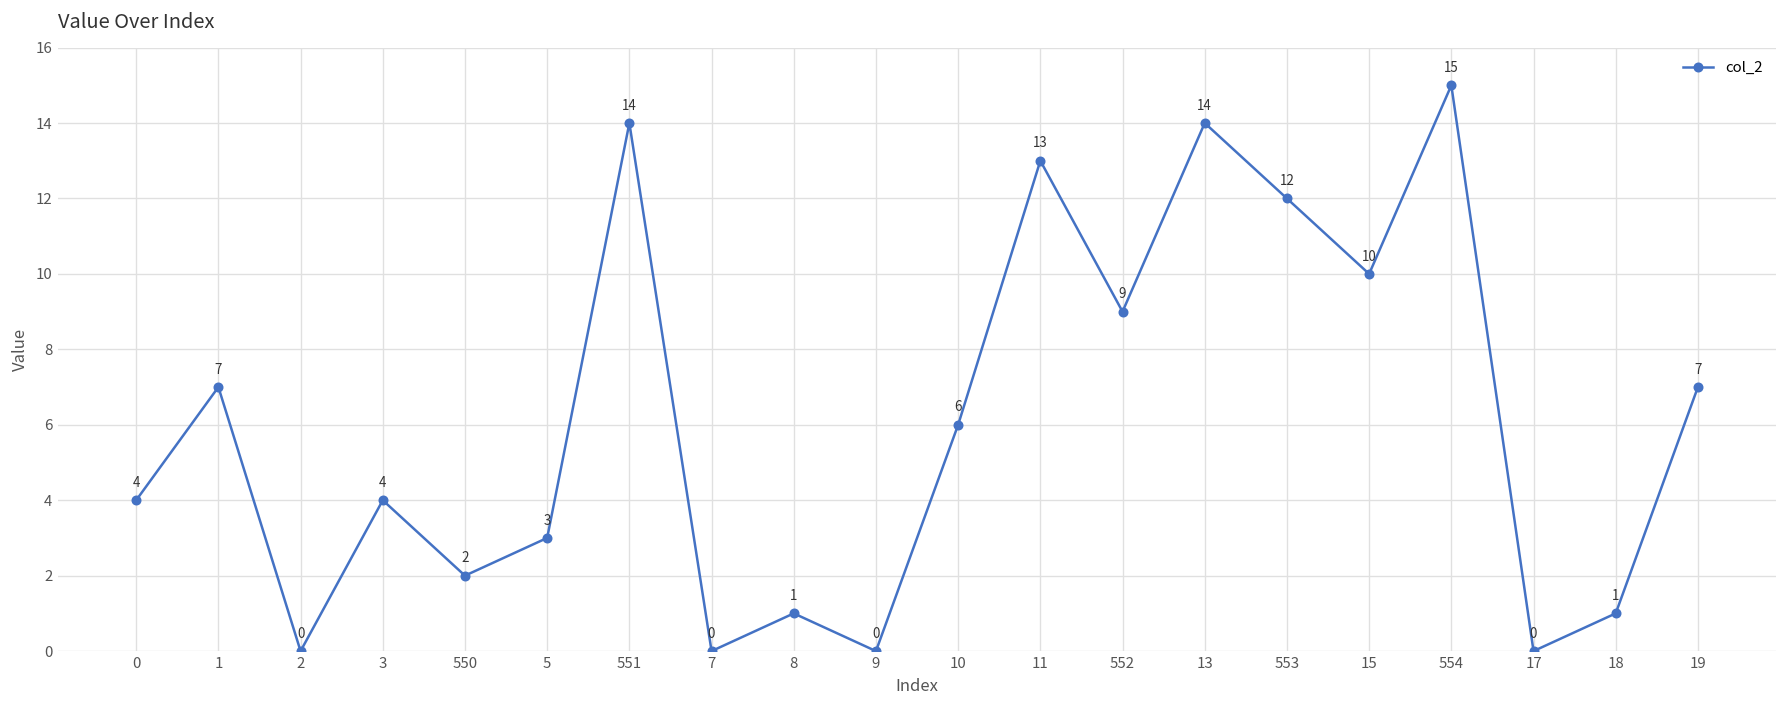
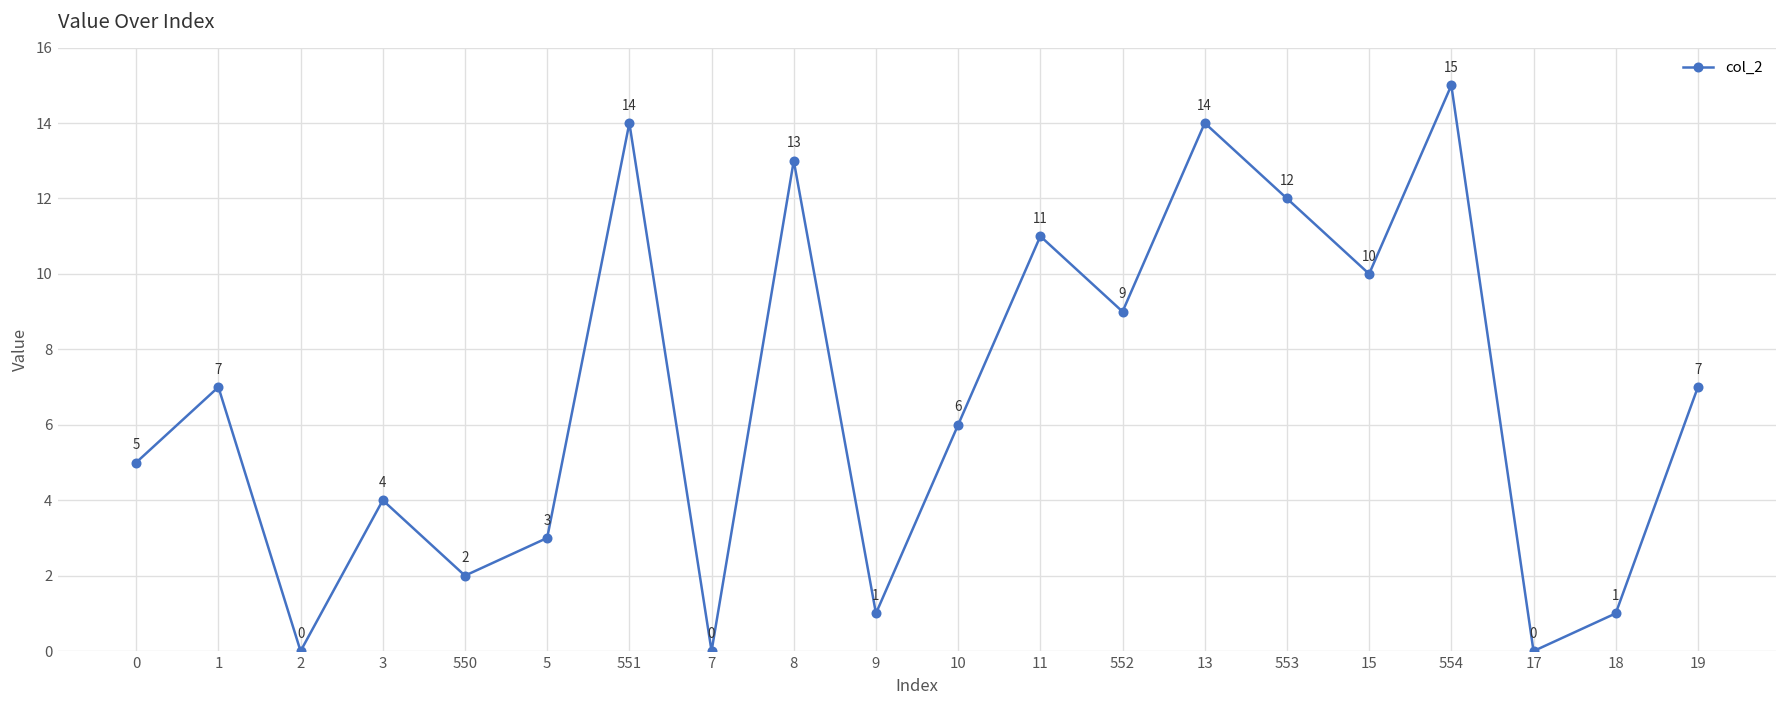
0: 4 -> 5
8: 1 -> 13
9: 0 -> 1
11: 13 -> 11
